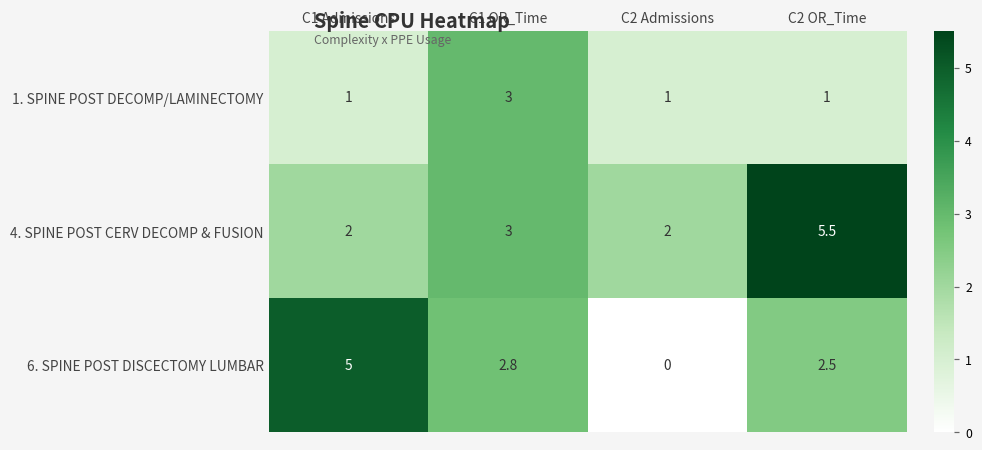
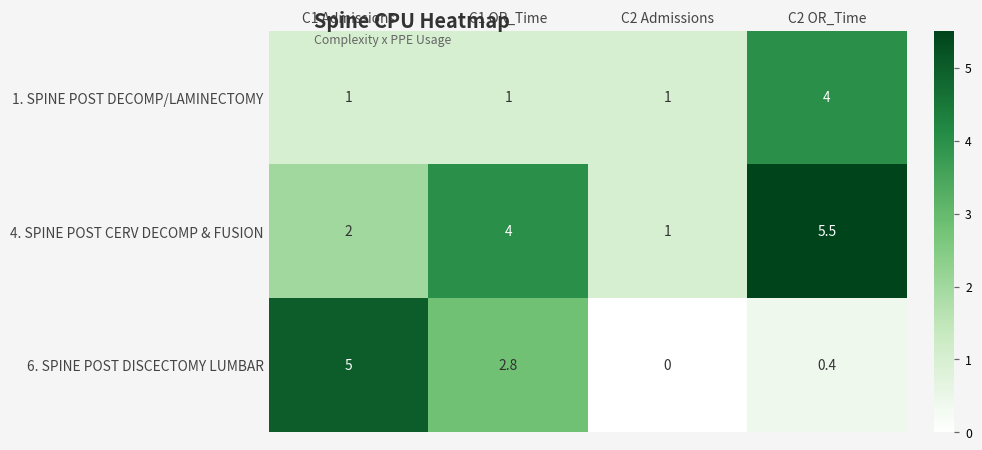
1. SPINE POST DECOMP/LAMINECTOMY, C1 OR_Time: 3 -> 1
1. SPINE POST DECOMP/LAMINECTOMY, C2 OR_Time: 1 -> 4
4. SPINE POST CERV DECOMP & FUSION, C1 OR_Time: 3 -> 4
4. SPINE POST CERV DECOMP & FUSION, C2 Admissions: 2 -> 1
6. SPINE POST DISCECTOMY LUMBAR, C2 OR_Time: 2.5 -> 0.4
